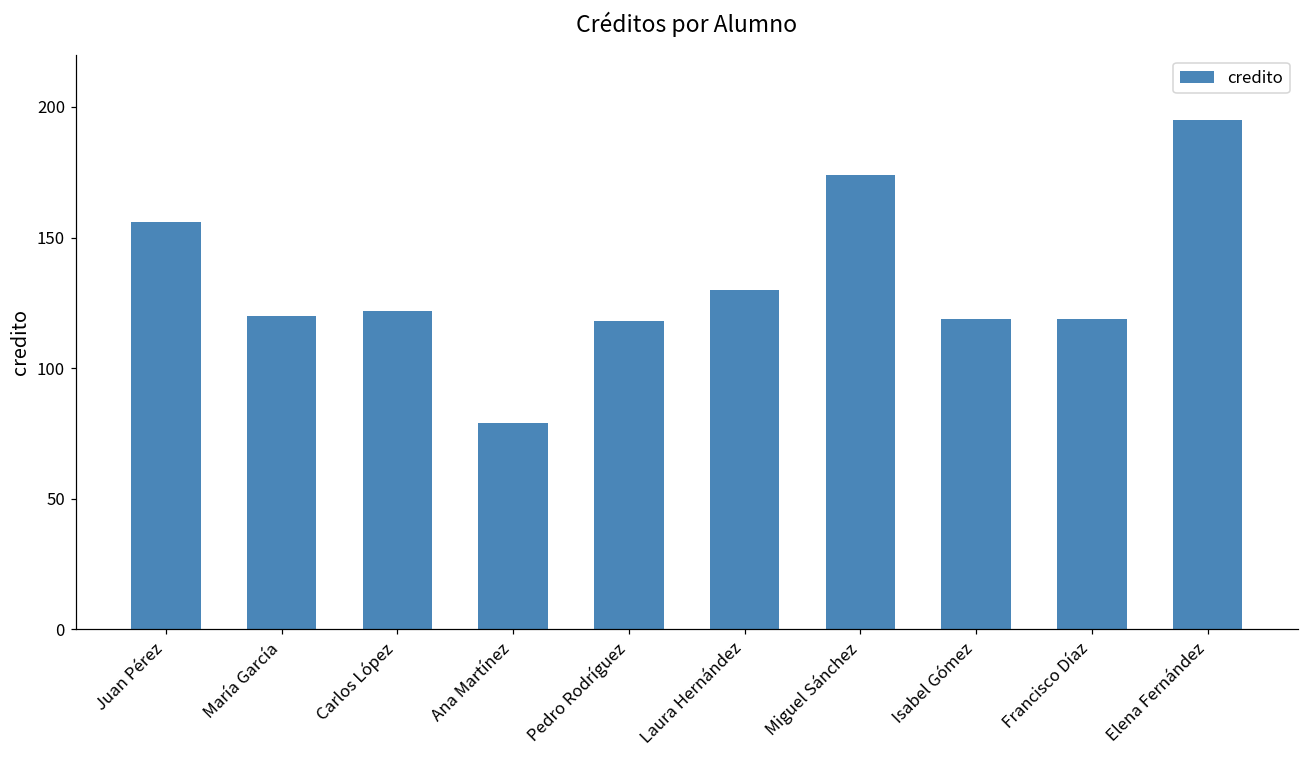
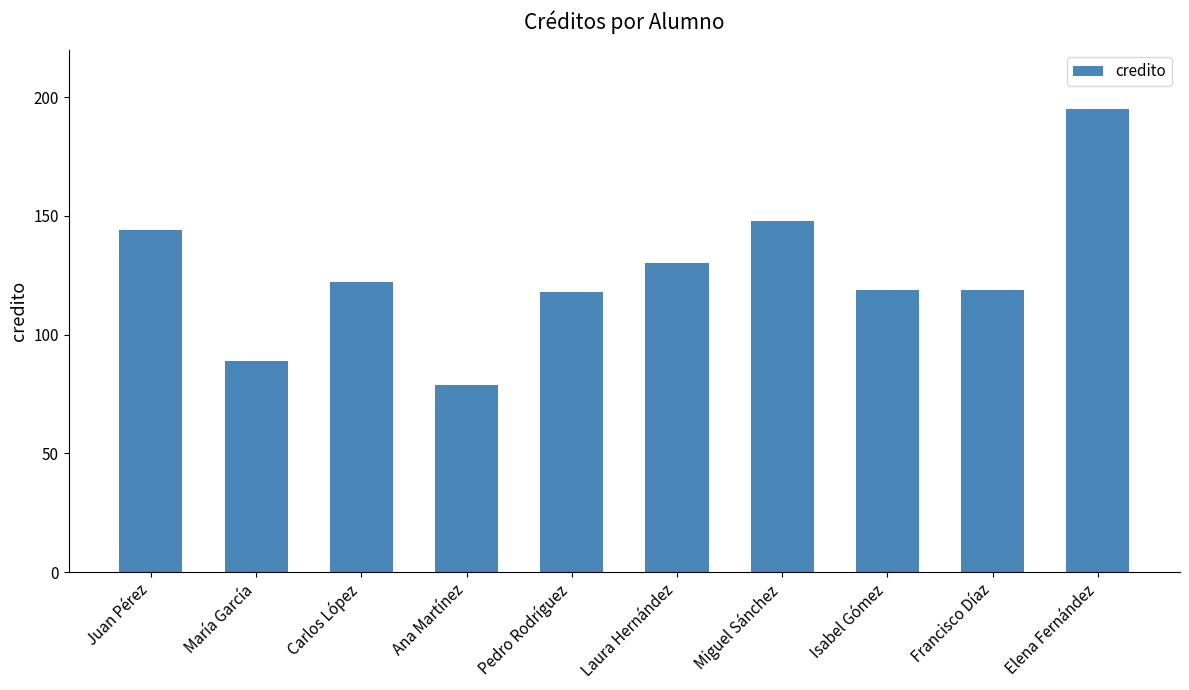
Juan Pérez: 156 -> 144
María García: 120 -> 89
Miguel Sánchez: 174 -> 148
